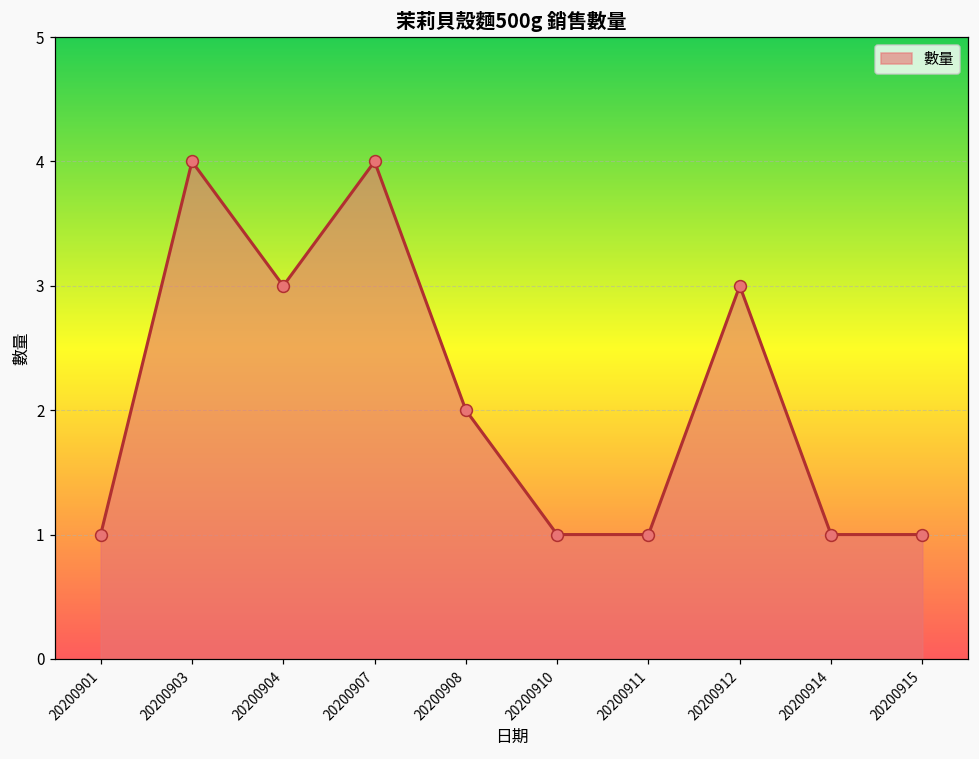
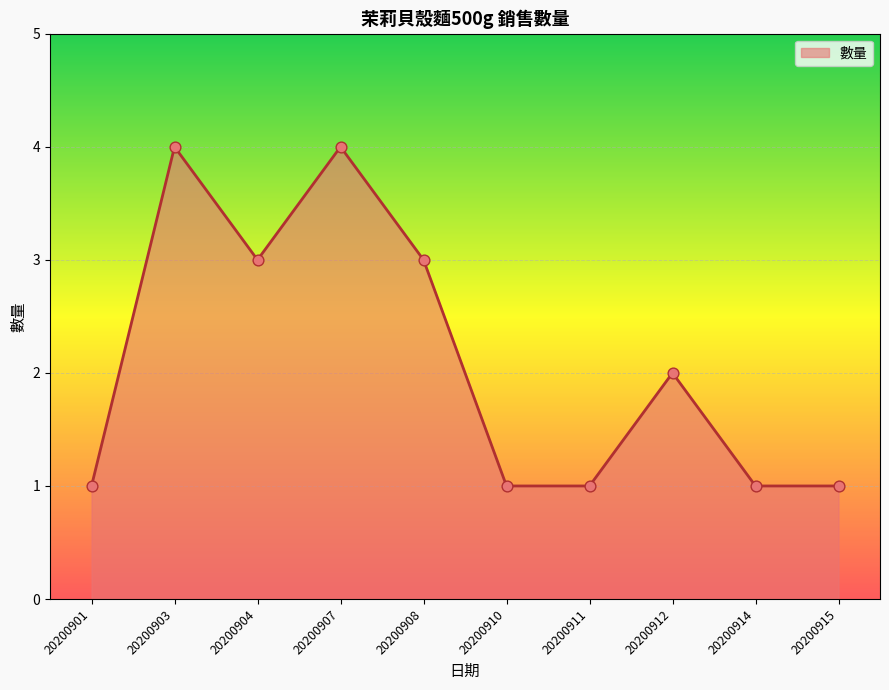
20200908: 2 -> 3
20200912: 3 -> 2
